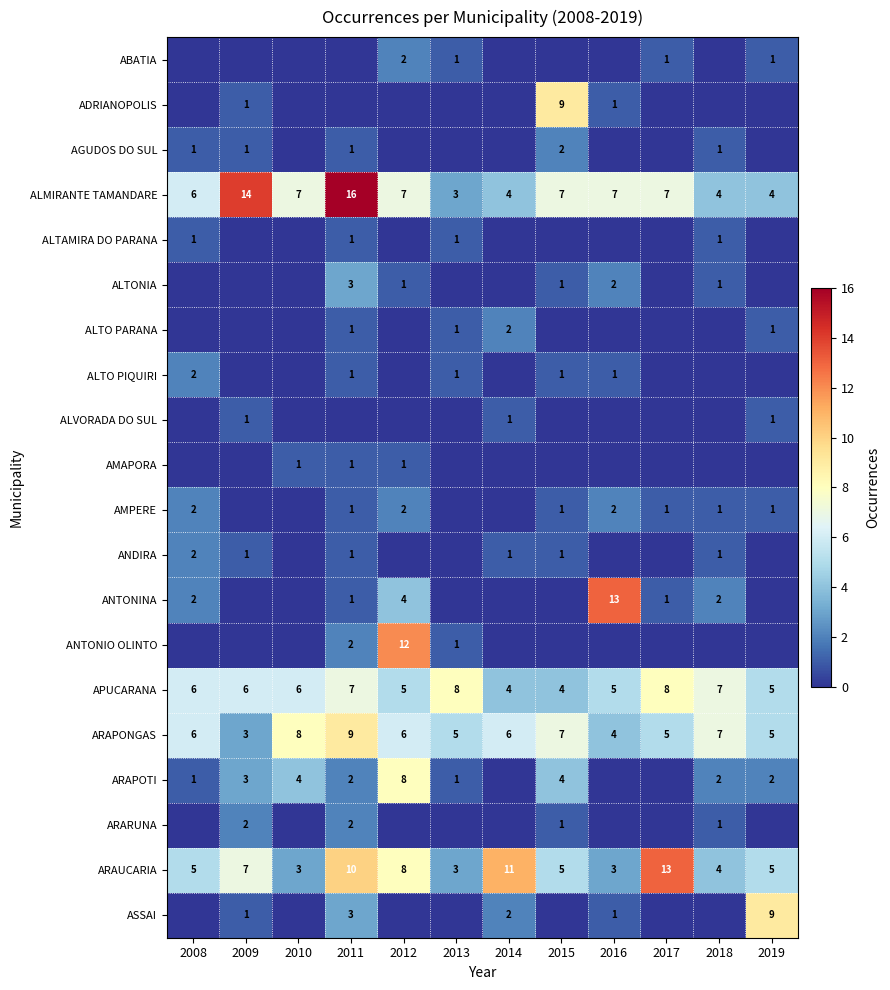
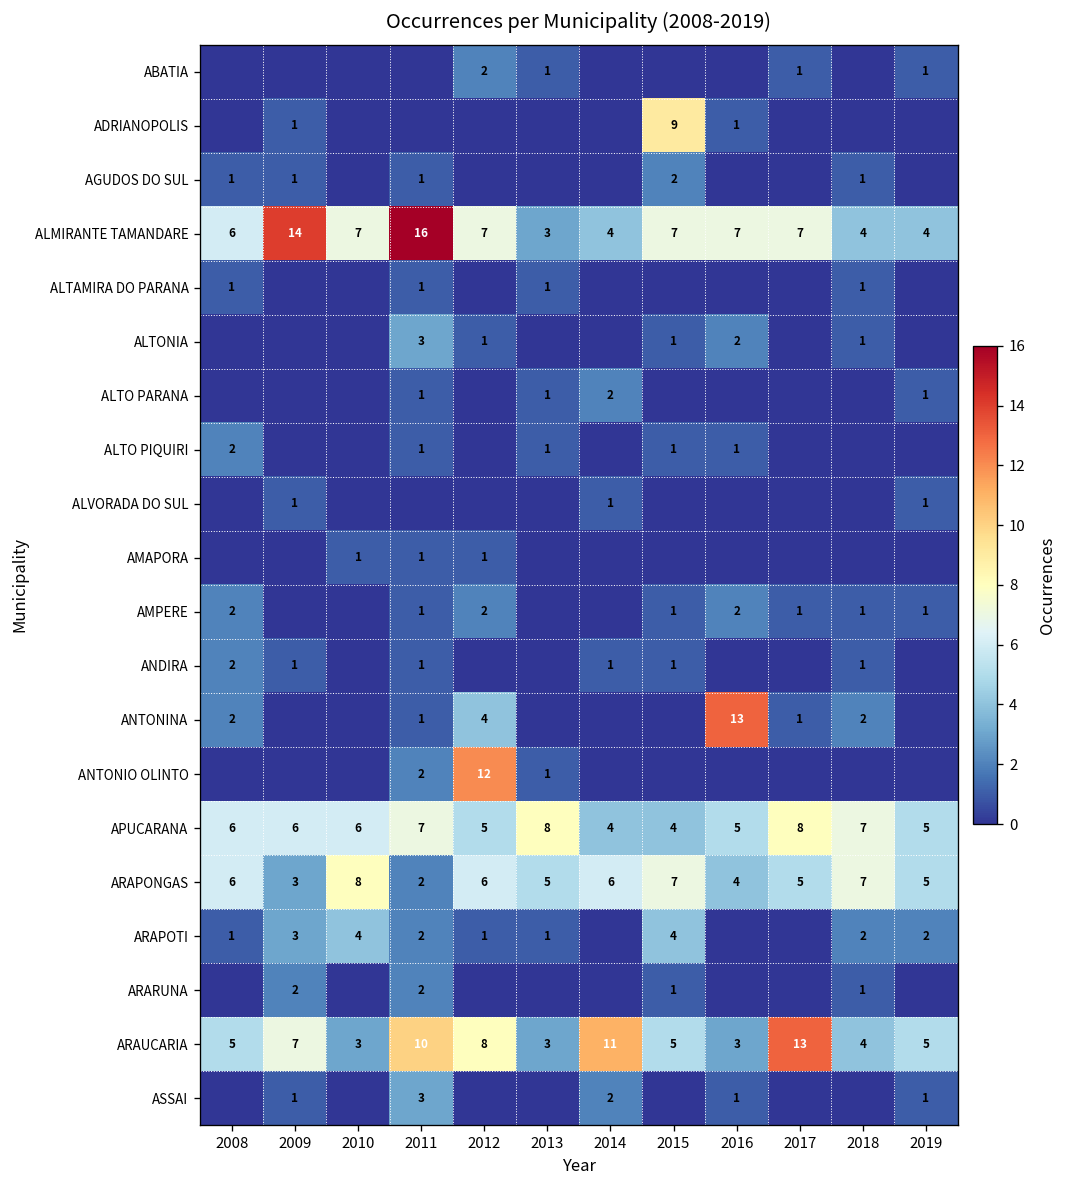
ARAPONGAS, 2011: 9 -> 2
ARAPOTI, 2012: 8 -> 1
ASSAI, 2019: 9 -> 1
